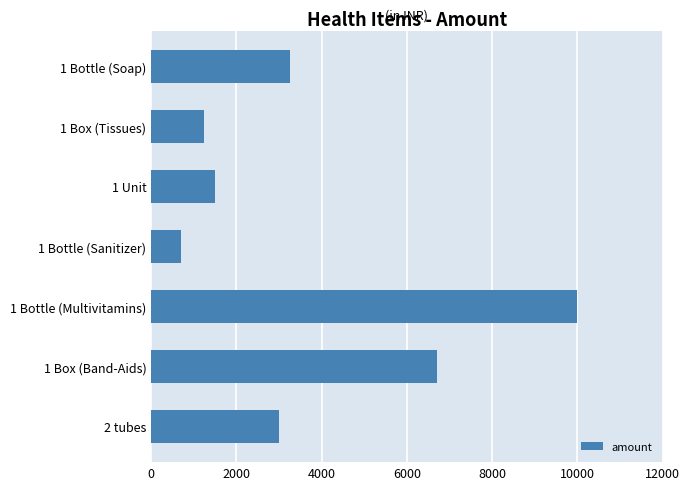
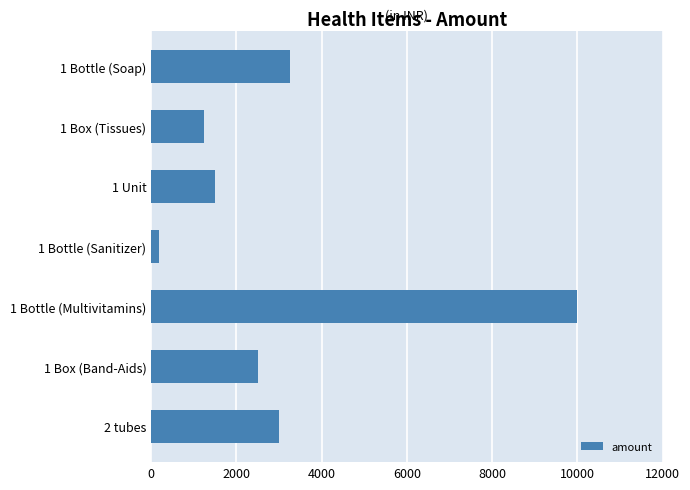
1 Bottle (Sanitizer): 700 -> 200
1 Box (Band-Aids): 6700 -> 2500
